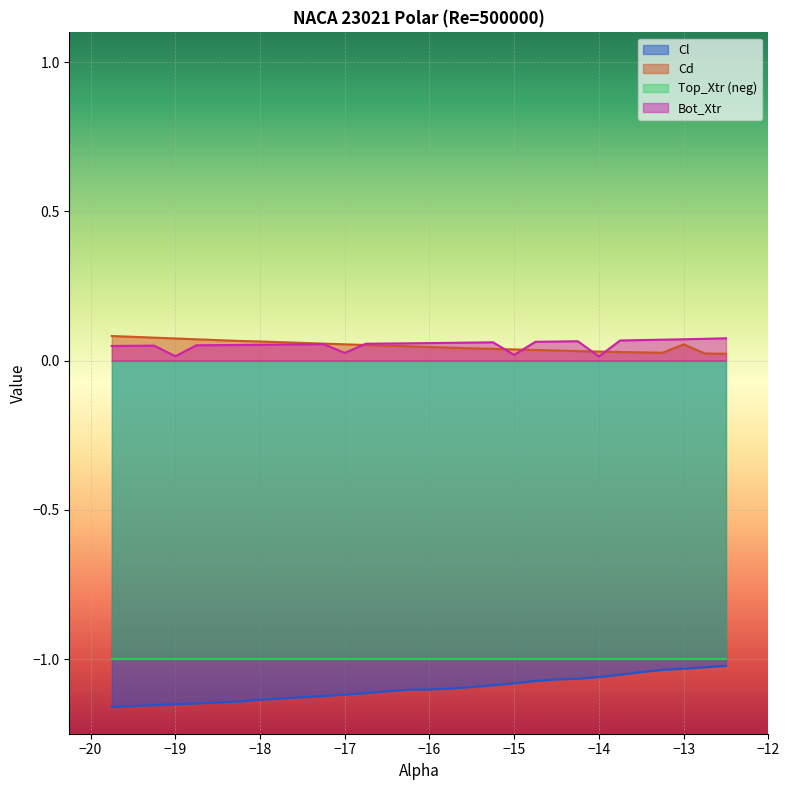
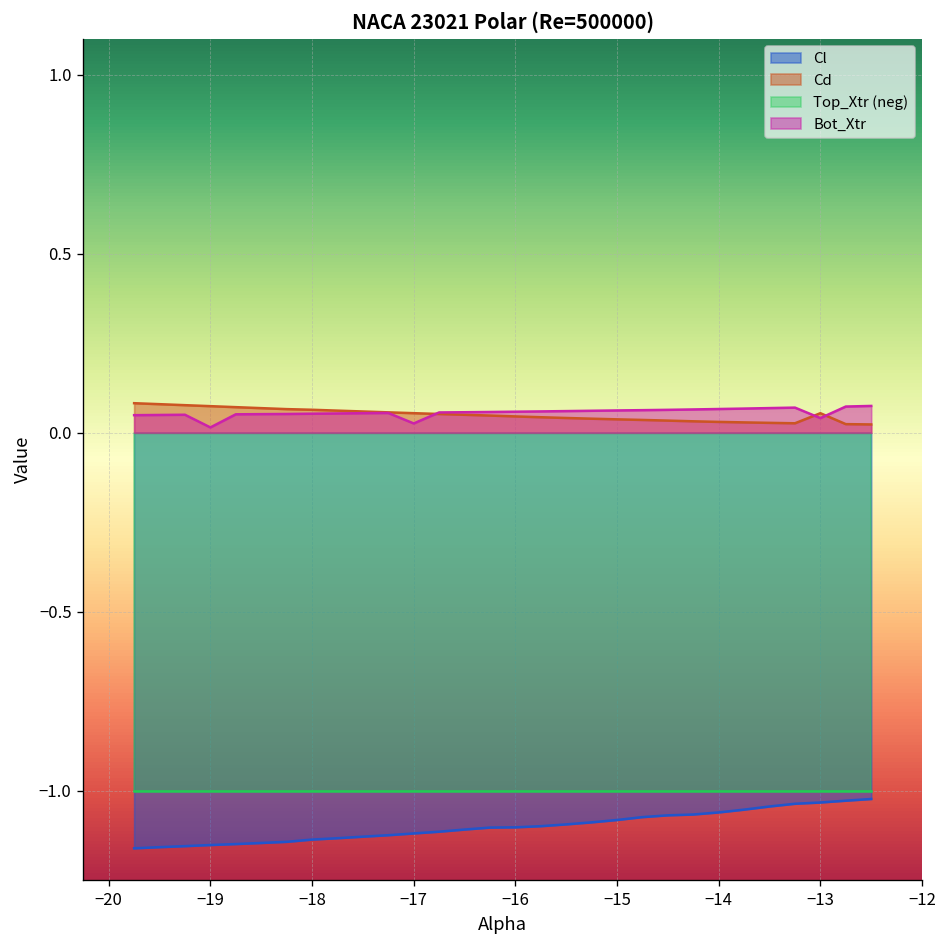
Bot_Xtr, −15: 0.02 -> 0.06
Bot_Xtr, −14: 0.01 -> 0.07
Bot_Xtr, −13: 0.07 -> 0.04
